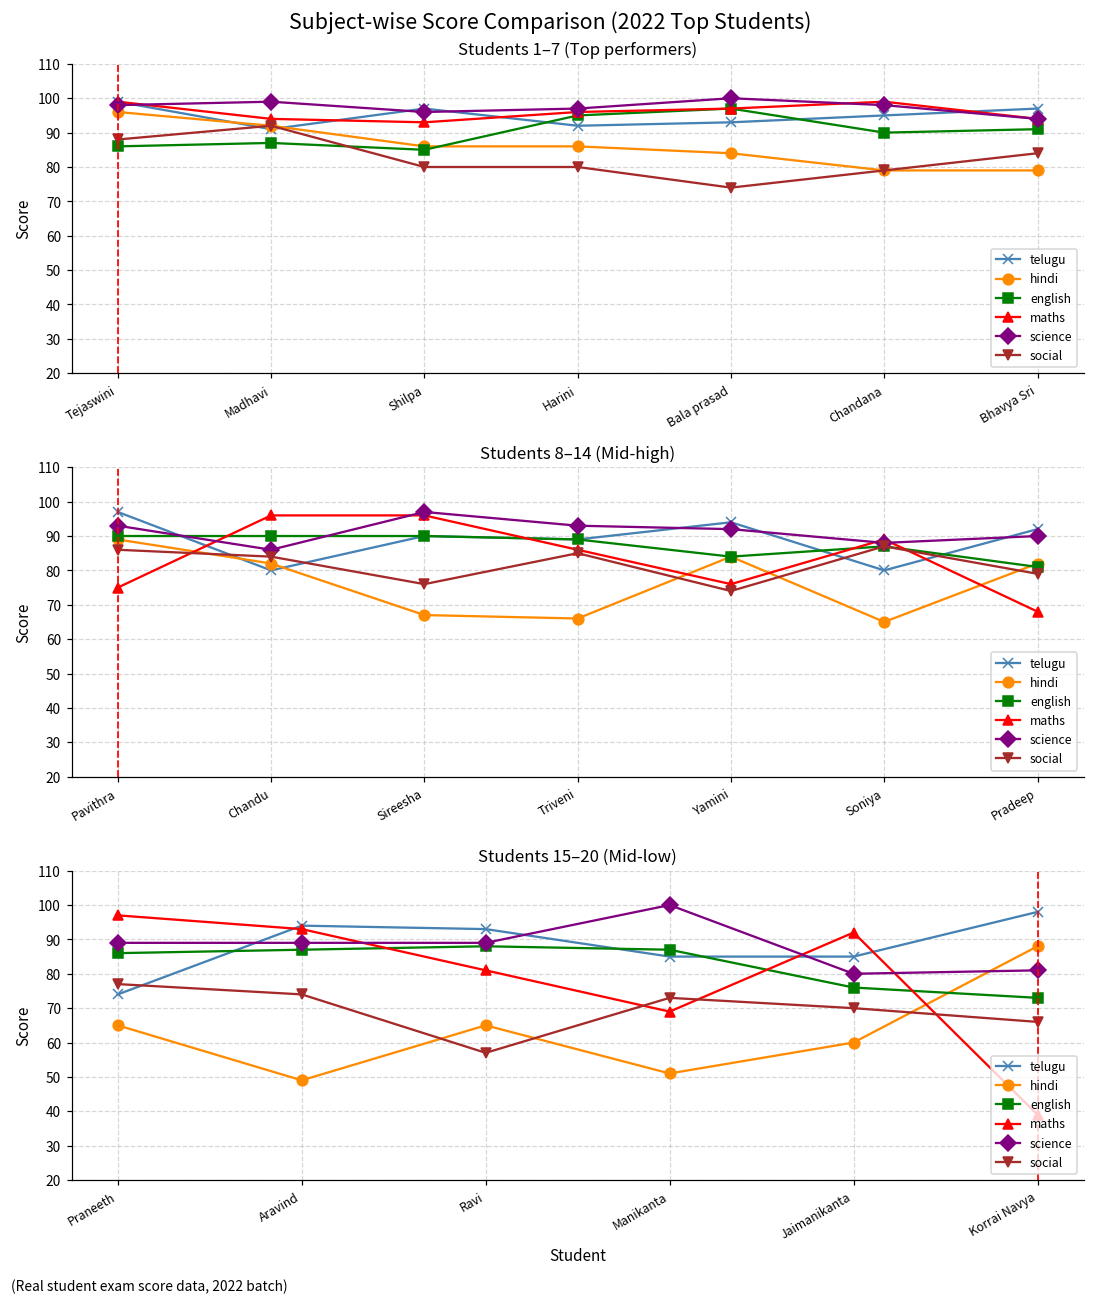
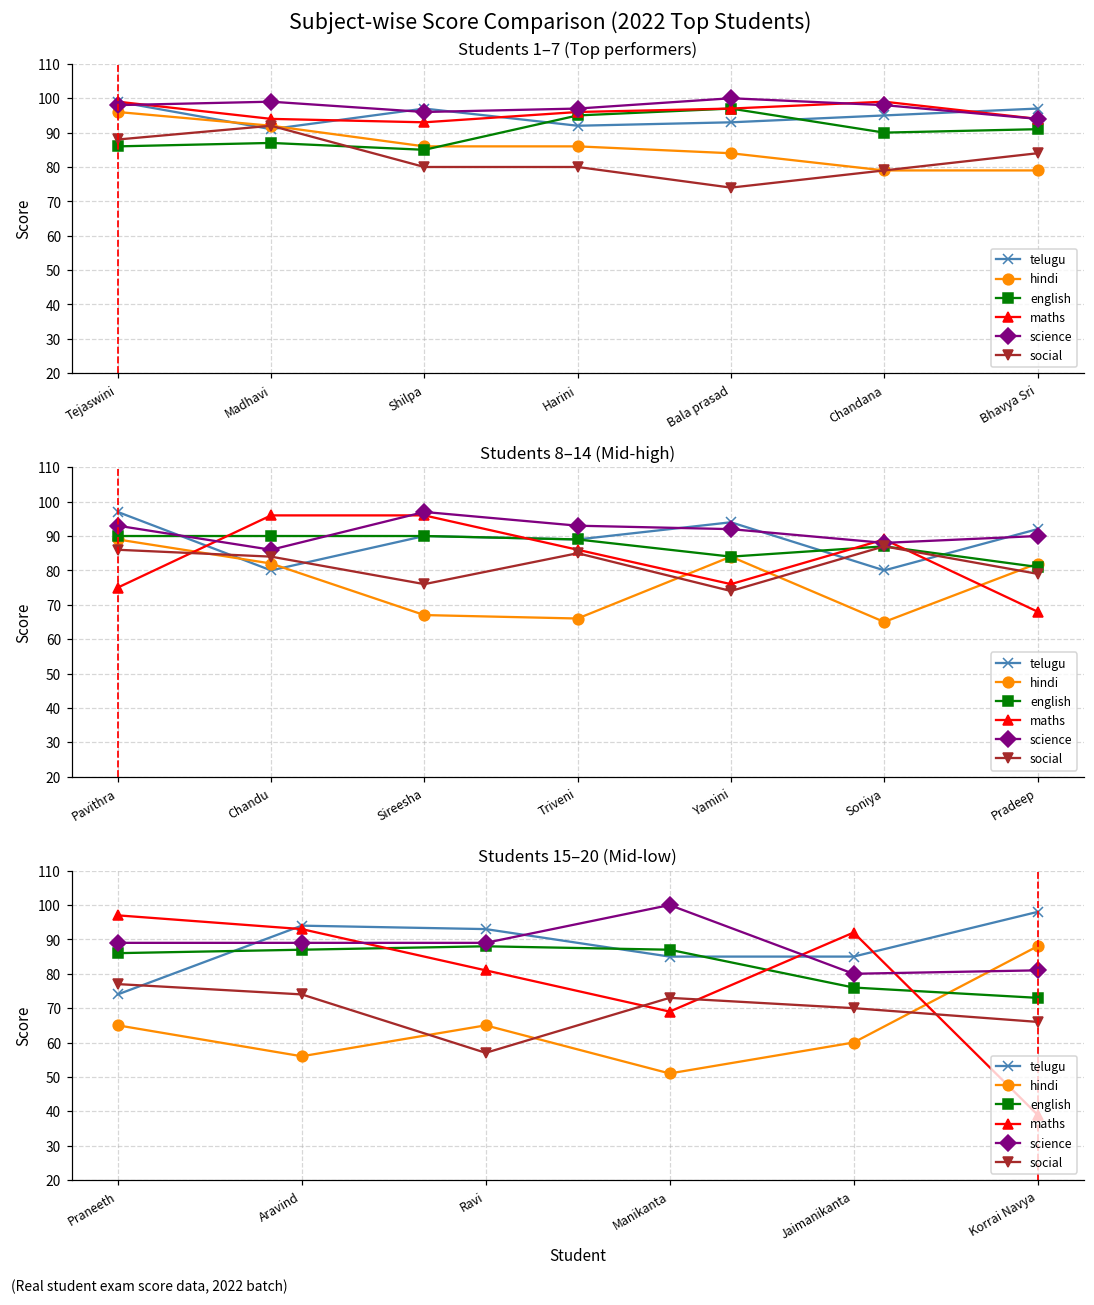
Students 15–20 (Mid-low), hindi, Aravind: 49 -> 56
